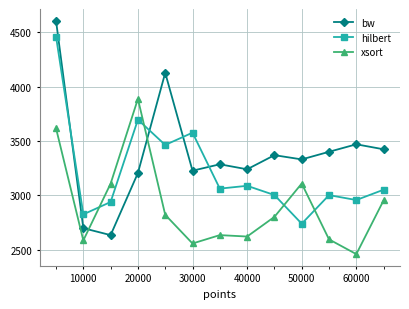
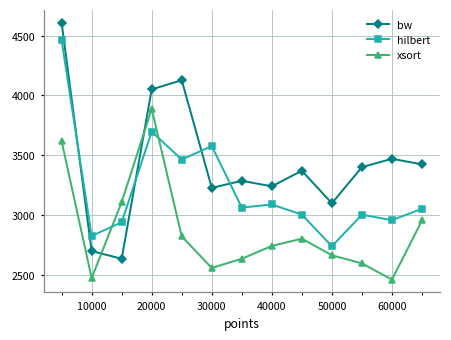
xsort, 10000: 2580 -> 2470
bw, 20000: 3210 -> 4050
xsort, 40000: 2620 -> 2740
bw, 50000: 3330 -> 3100
xsort, 50000: 3110 -> 2660
